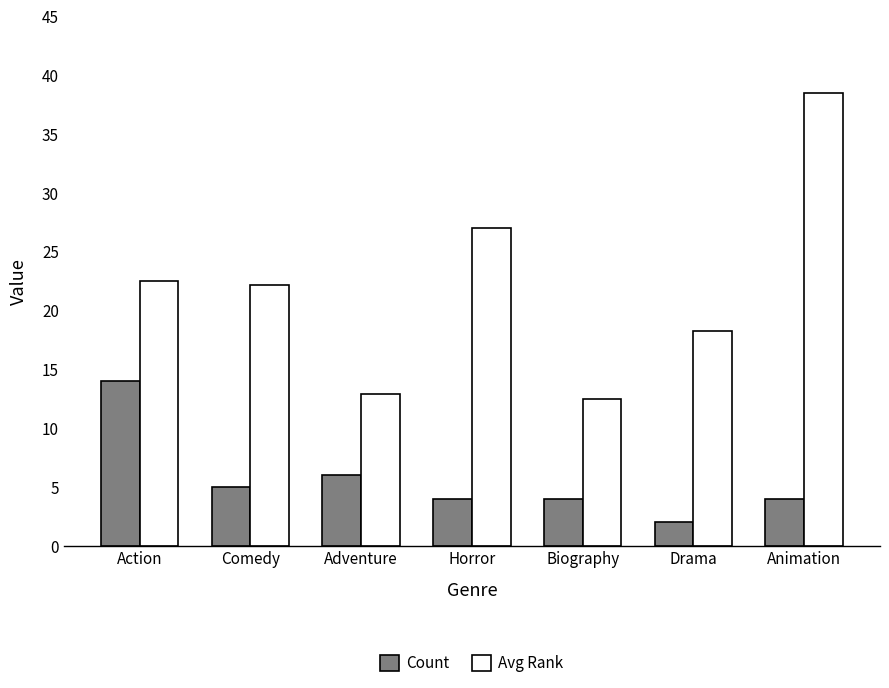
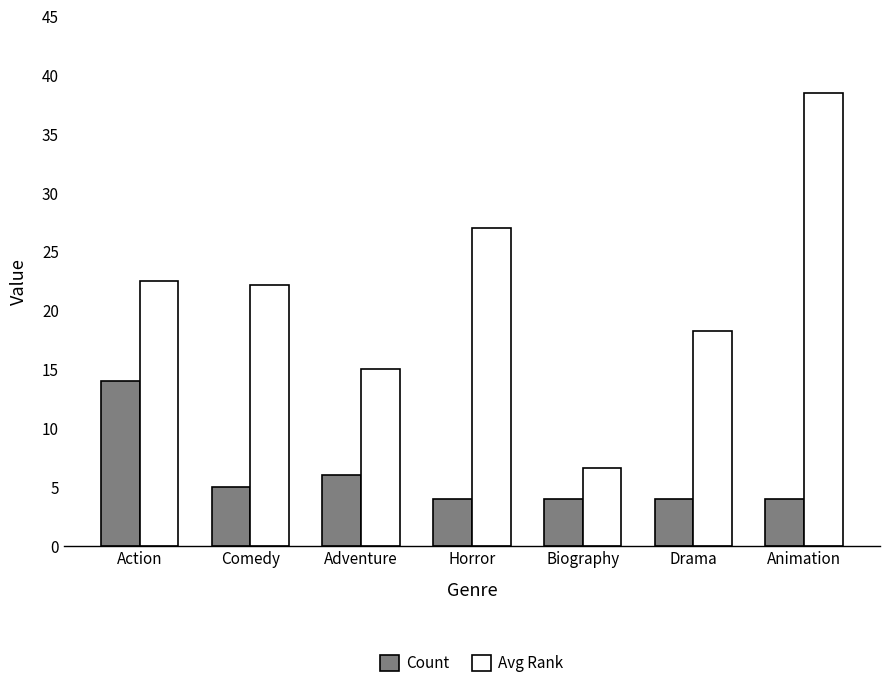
Avg Rank, Adventure: 12.9 -> 15.0
Avg Rank, Biography: 12.5 -> 6.6
Count, Drama: 2 -> 4
